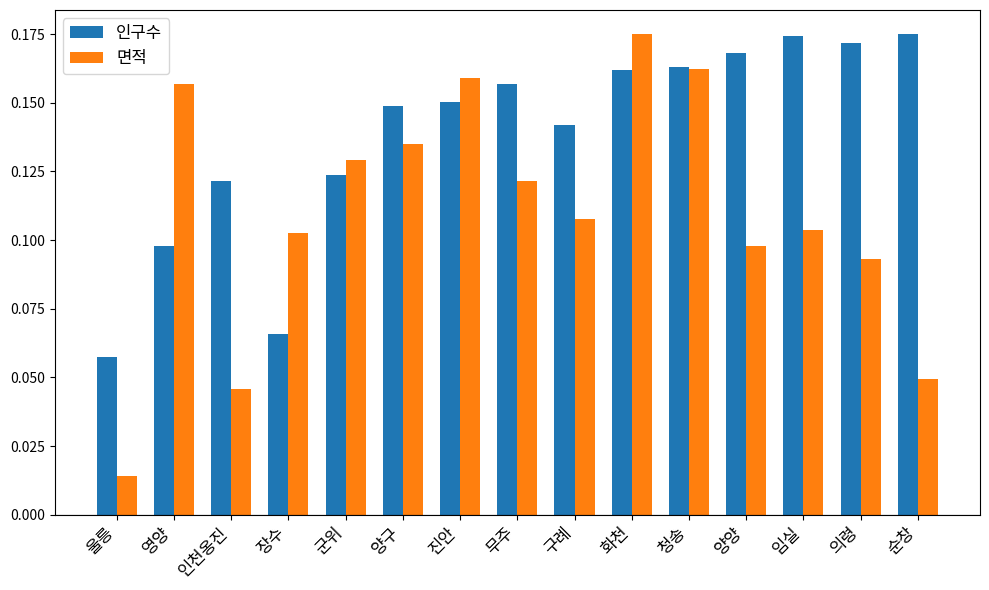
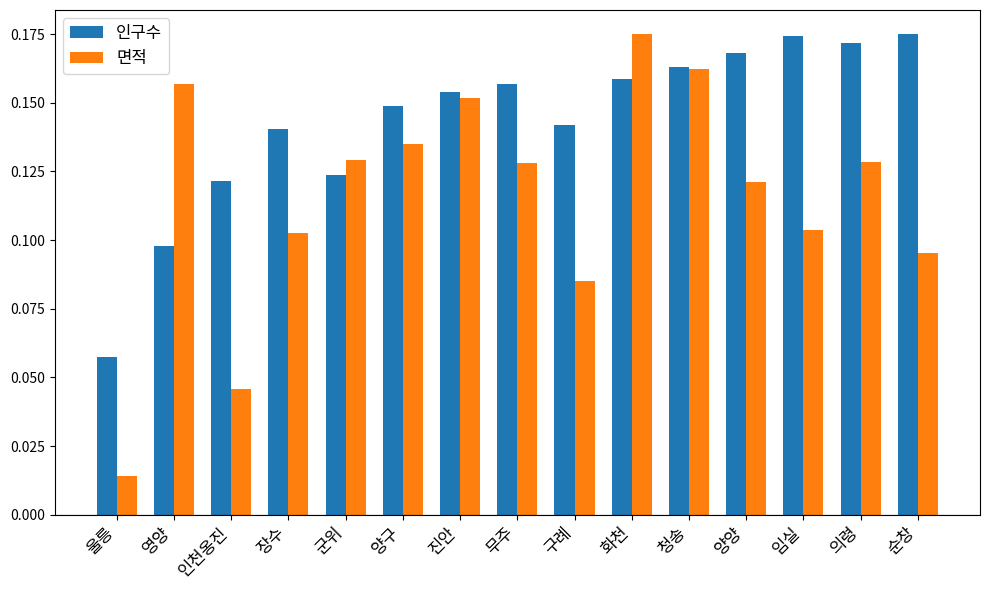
인구수, 장수: 0.066 -> 0.140
인구수, 진안: 0.150 -> 0.154
면적, 진안: 0.159 -> 0.152
면적, 무주: 0.122 -> 0.128
면적, 구례: 0.108 -> 0.085
인구수, 화천: 0.162 -> 0.159
면적, 양양: 0.098 -> 0.121
면적, 의령: 0.093 -> 0.128
면적, 순창: 0.049 -> 0.095
